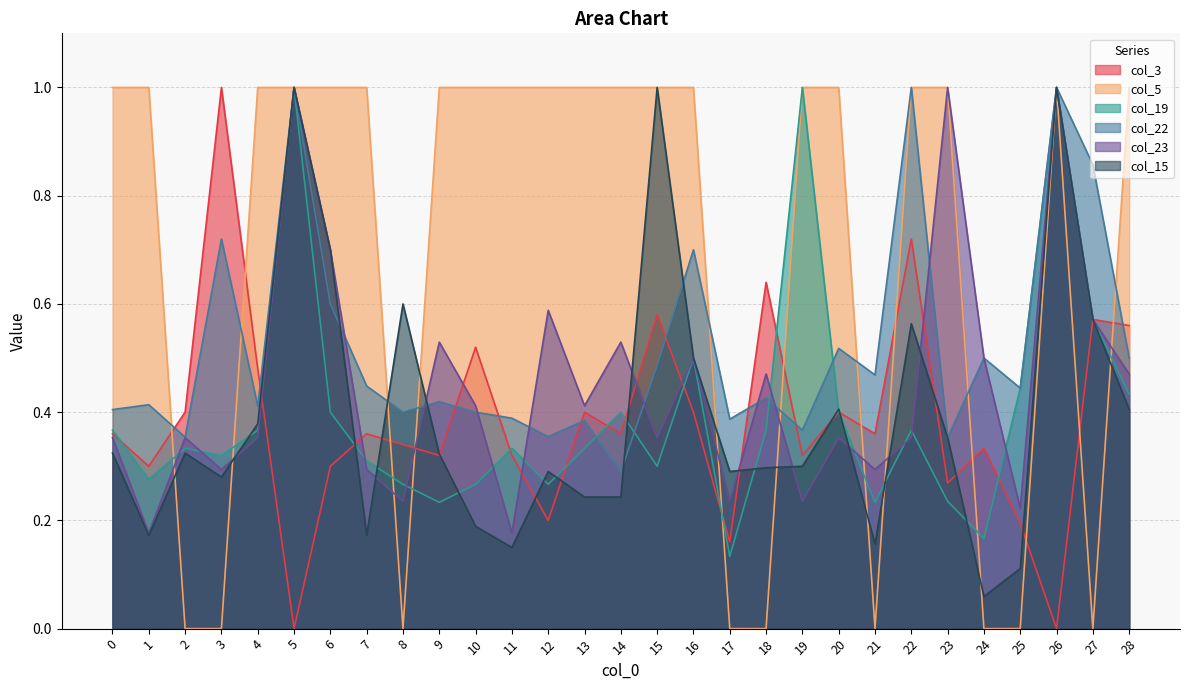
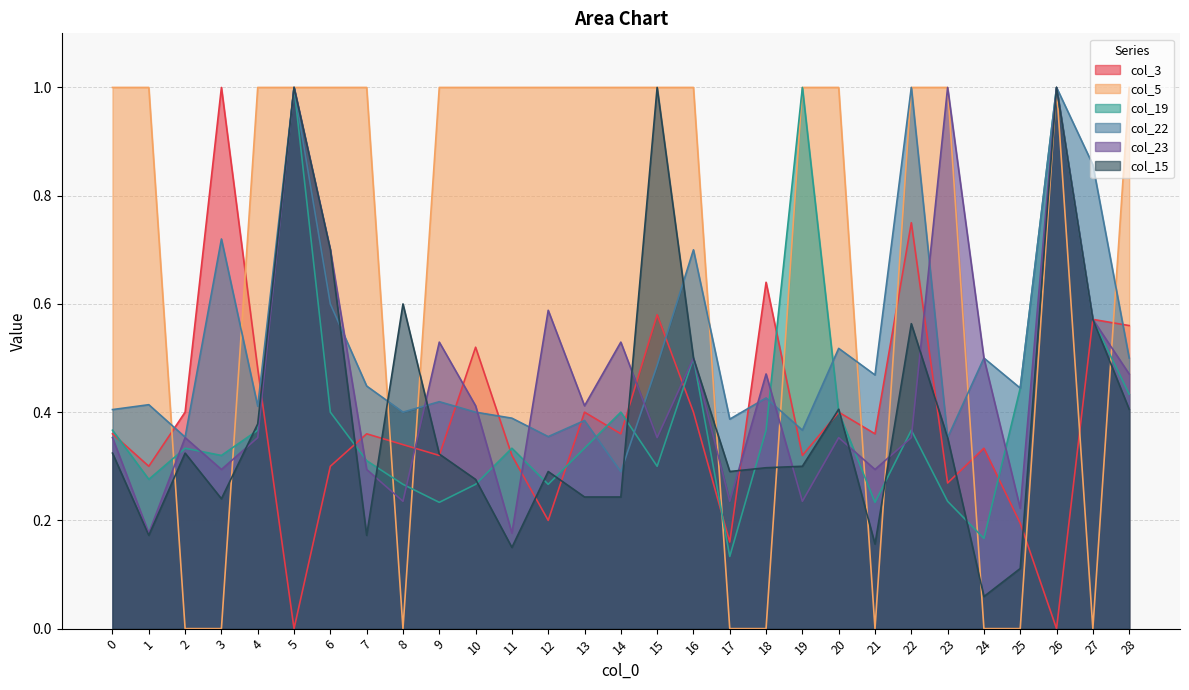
col_15, 3: 0.28 -> 0.24
col_15, 10: 0.19 -> 0.28
col_3, 22: 0.72 -> 0.75
